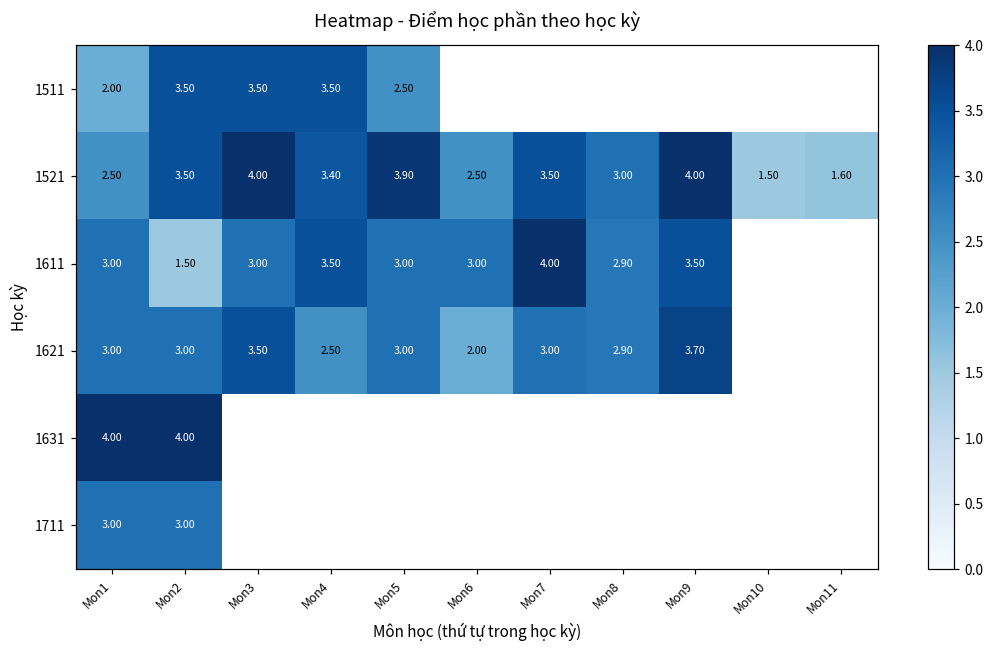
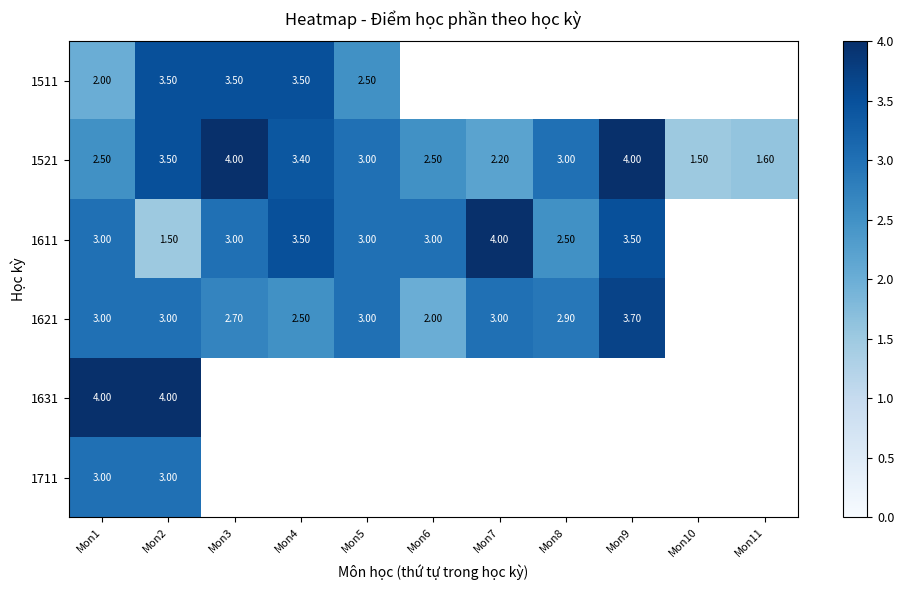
1521, Mon5: 3.90 -> 3.00
1521, Mon7: 3.50 -> 2.20
1611, Mon8: 2.90 -> 2.50
1621, Mon3: 3.50 -> 2.70
